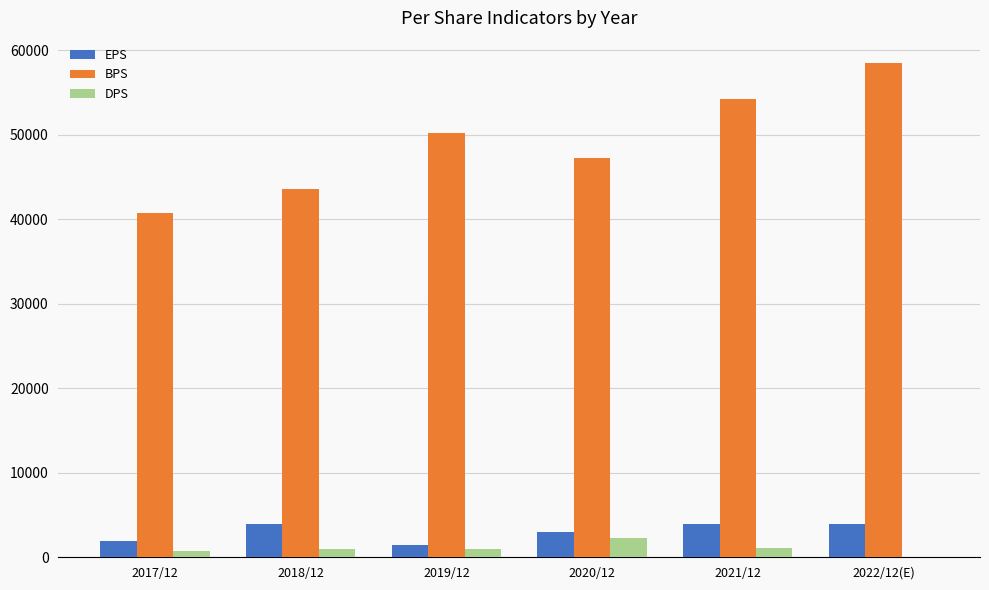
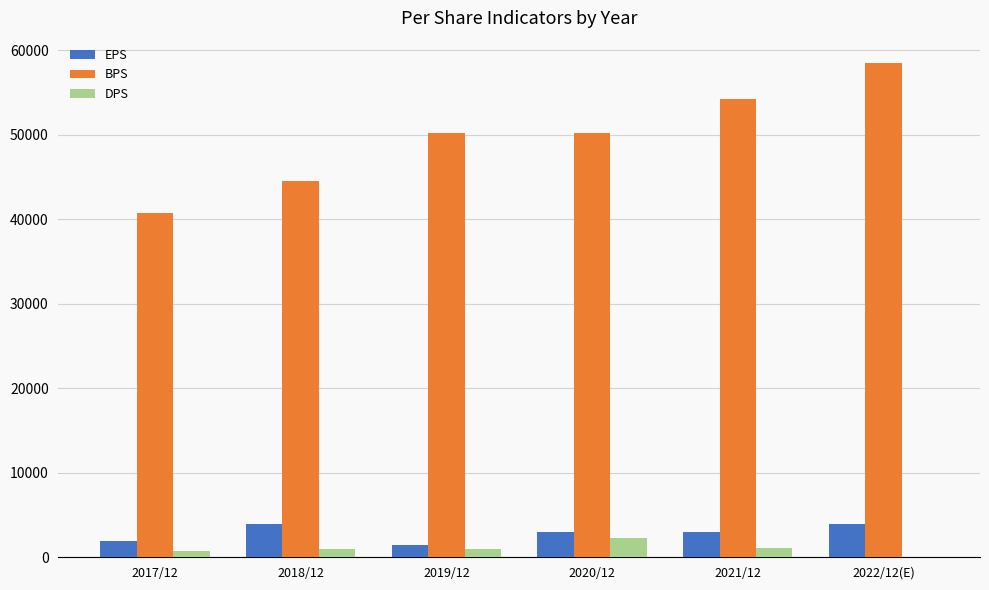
BPS, 2018/12: 44000 -> 45000
BPS, 2020/12: 47000 -> 50000
EPS, 2021/12: 4000 -> 3000
